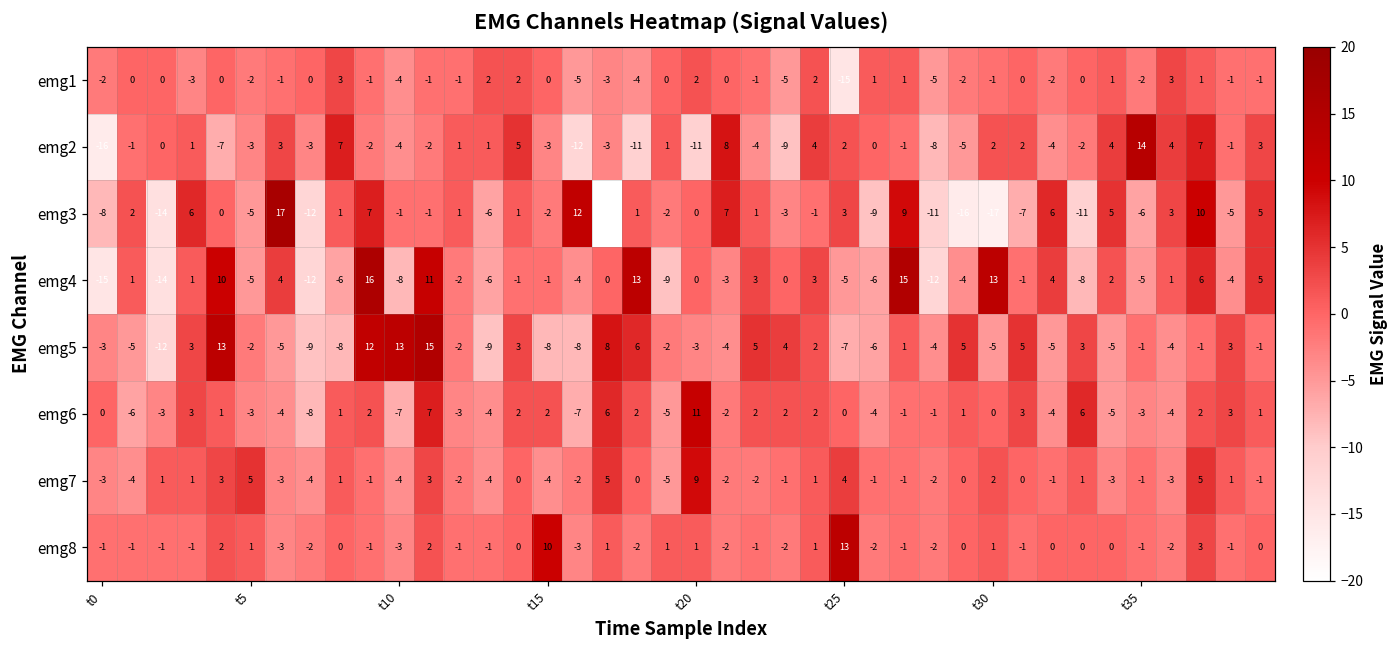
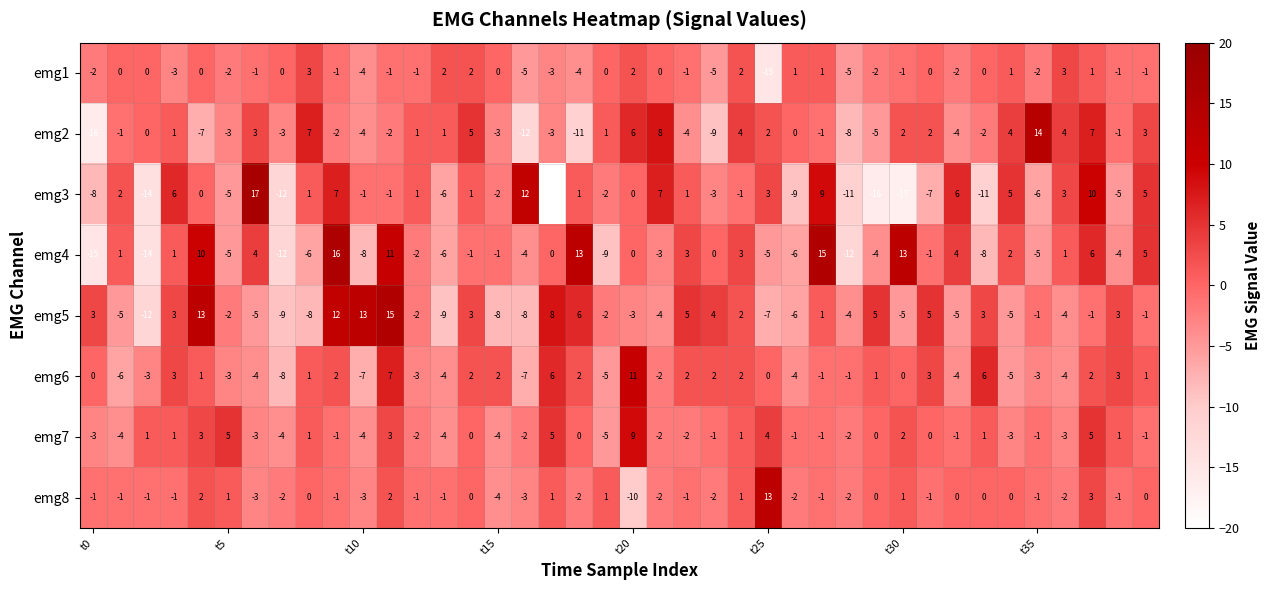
emg2, t20: -11 -> 6
emg5, t0: -3 -> 3
emg8, t15: 10 -> -4
emg8, t20: 1 -> -10
